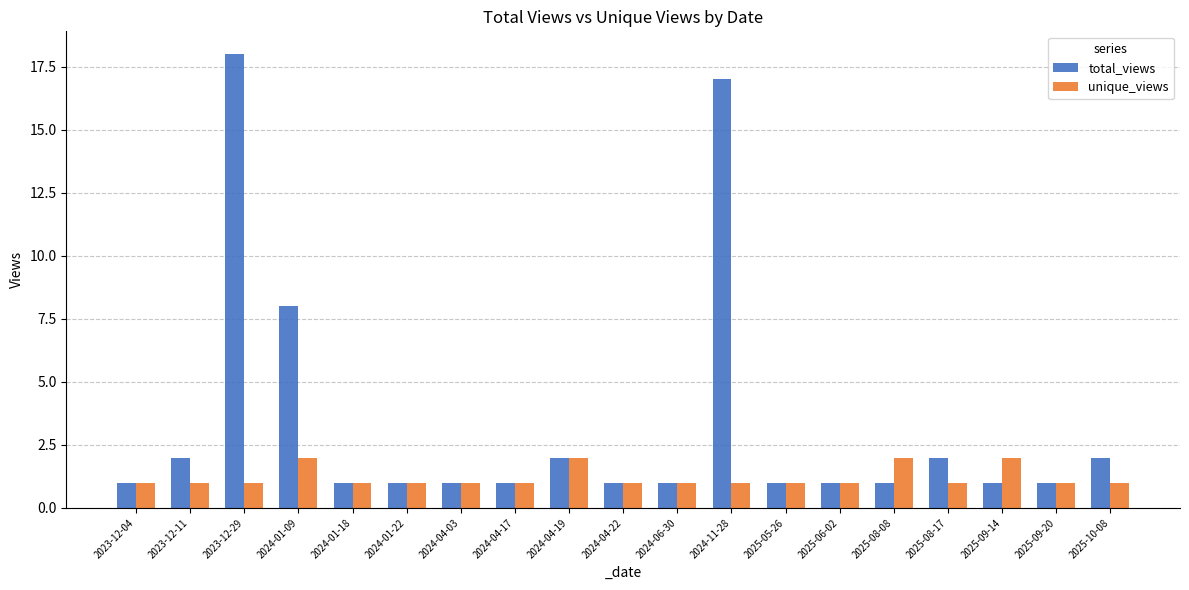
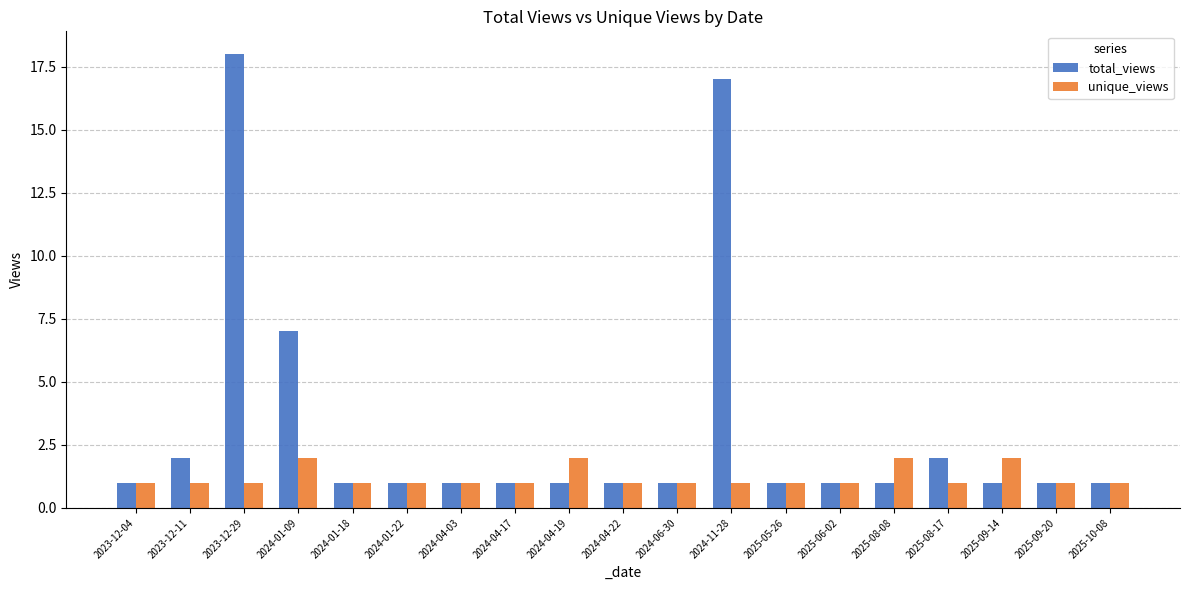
total_views, 2024-01-09: 8 -> 7
total_views, 2024-04-19: 2 -> 1
total_views, 2025-10-08: 2 -> 1
